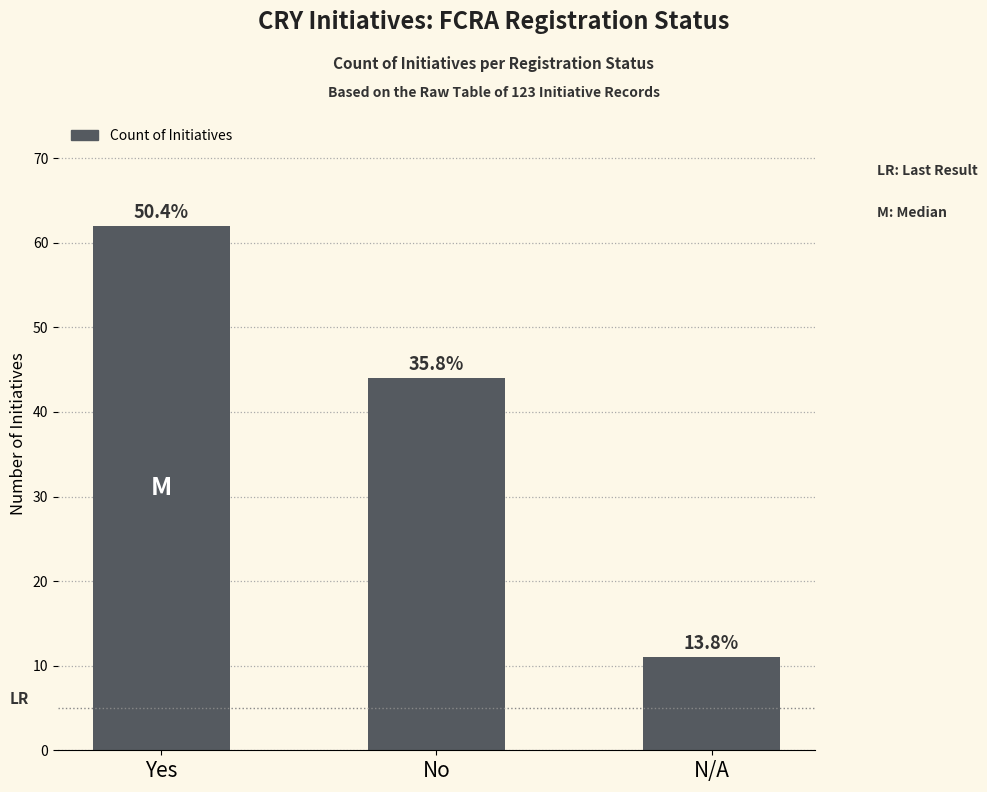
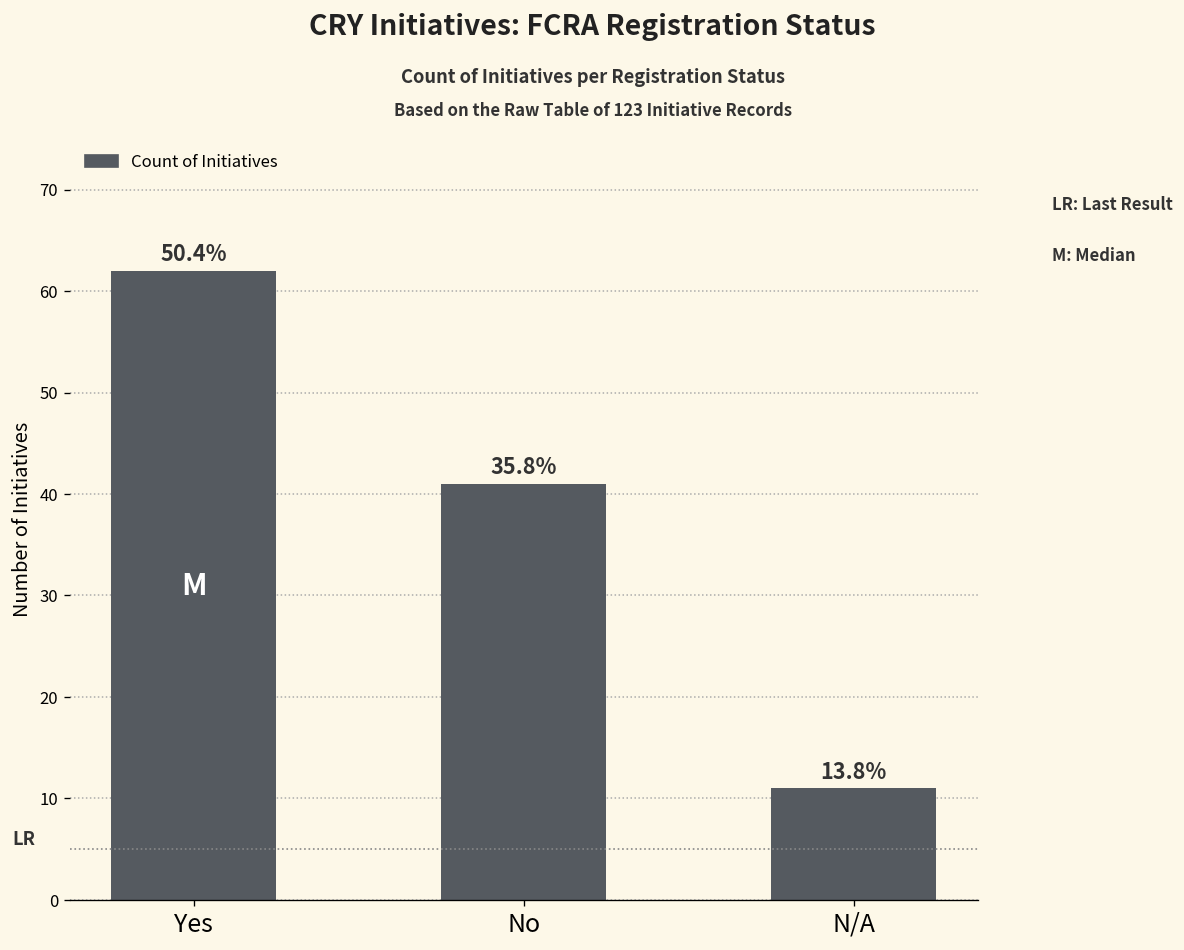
No: 44 -> 41
